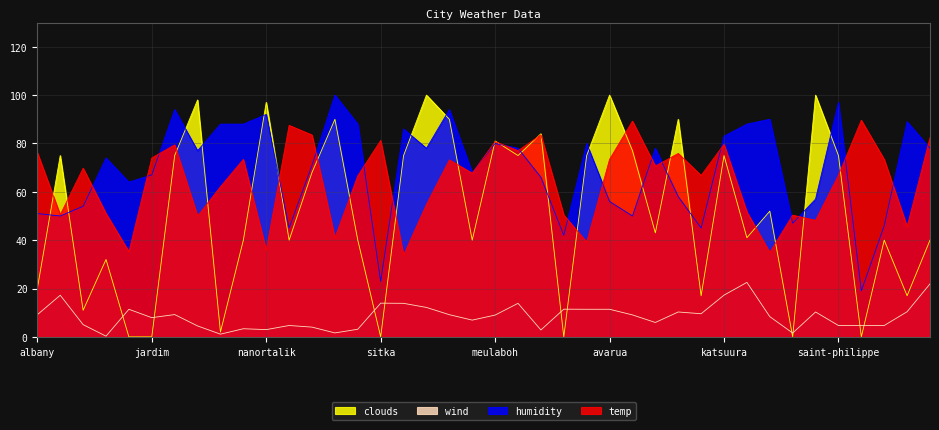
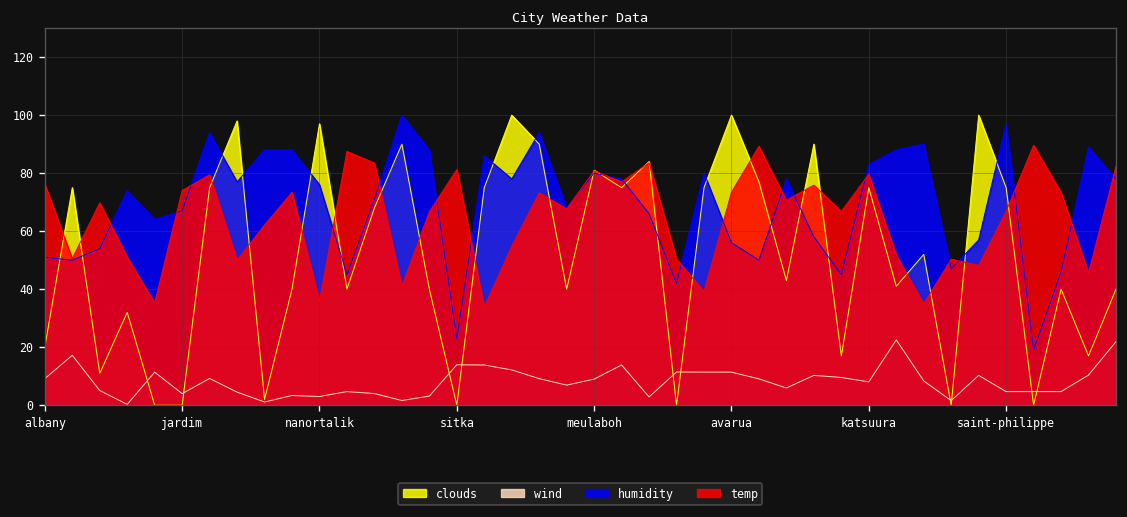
wind, jardim: 8 -> 4
humidity, nanortalik: 92 -> 76
wind, katsuura: 17 -> 8
